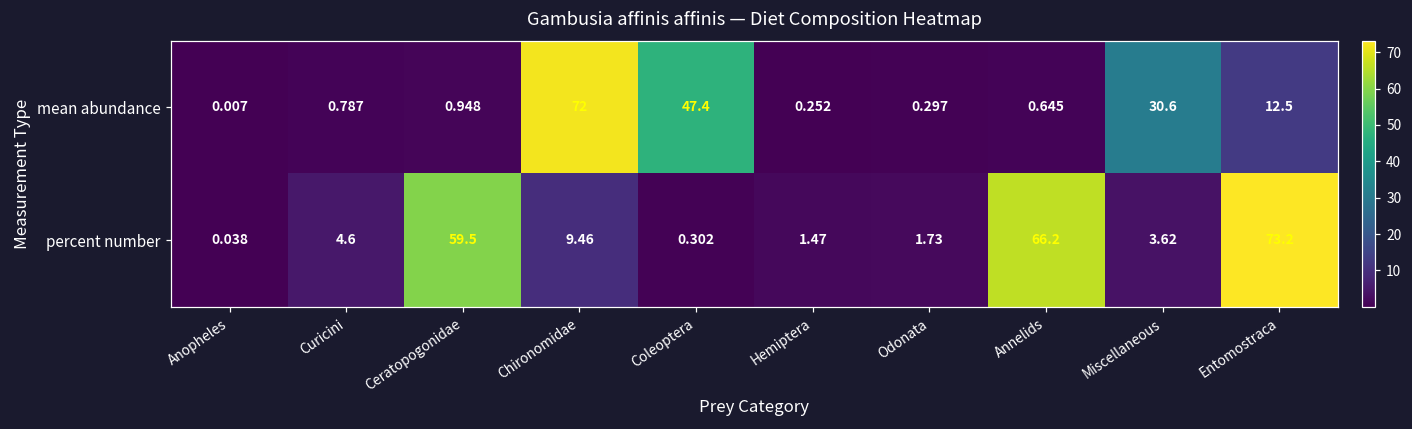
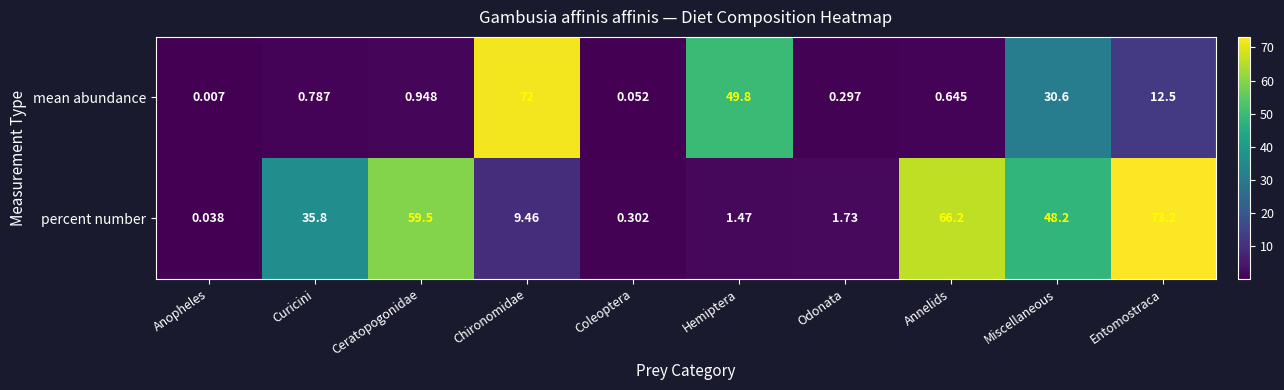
mean abundance, Coleoptera: 47.4 -> 0.052
mean abundance, Hemiptera: 0.252 -> 49.8
percent number, Curicini: 4.6 -> 35.8
percent number, Miscellaneous: 3.62 -> 48.2
